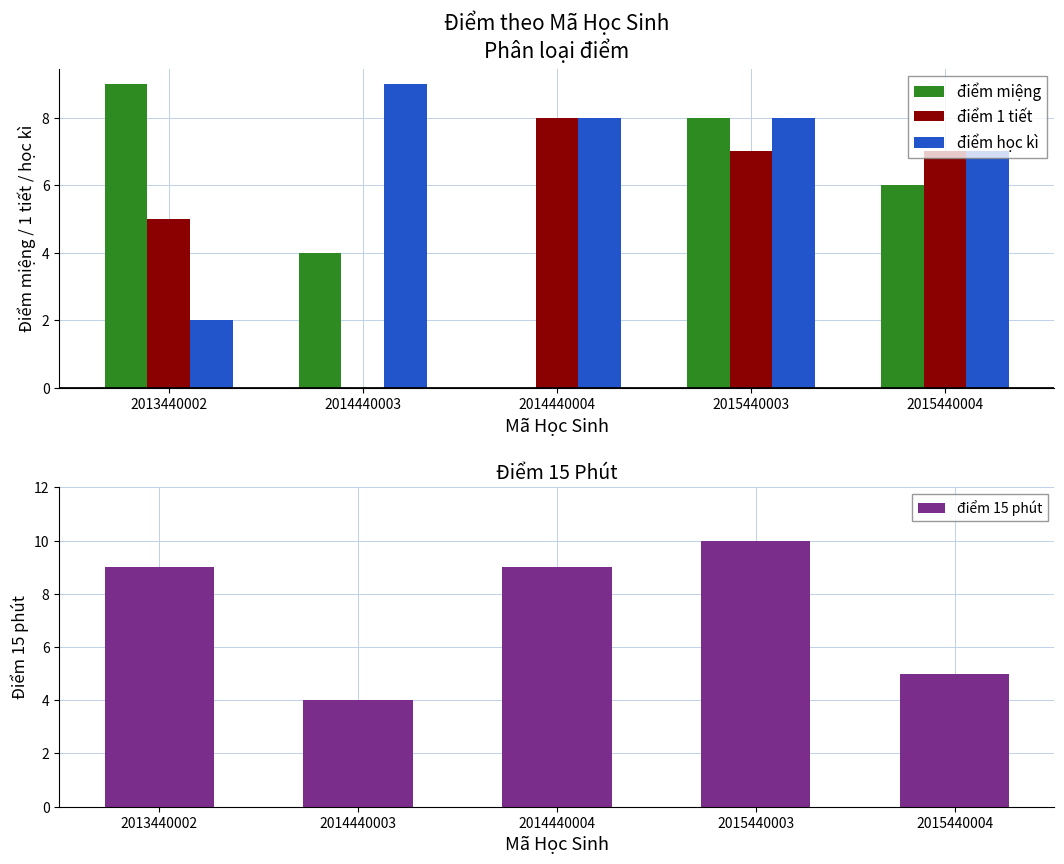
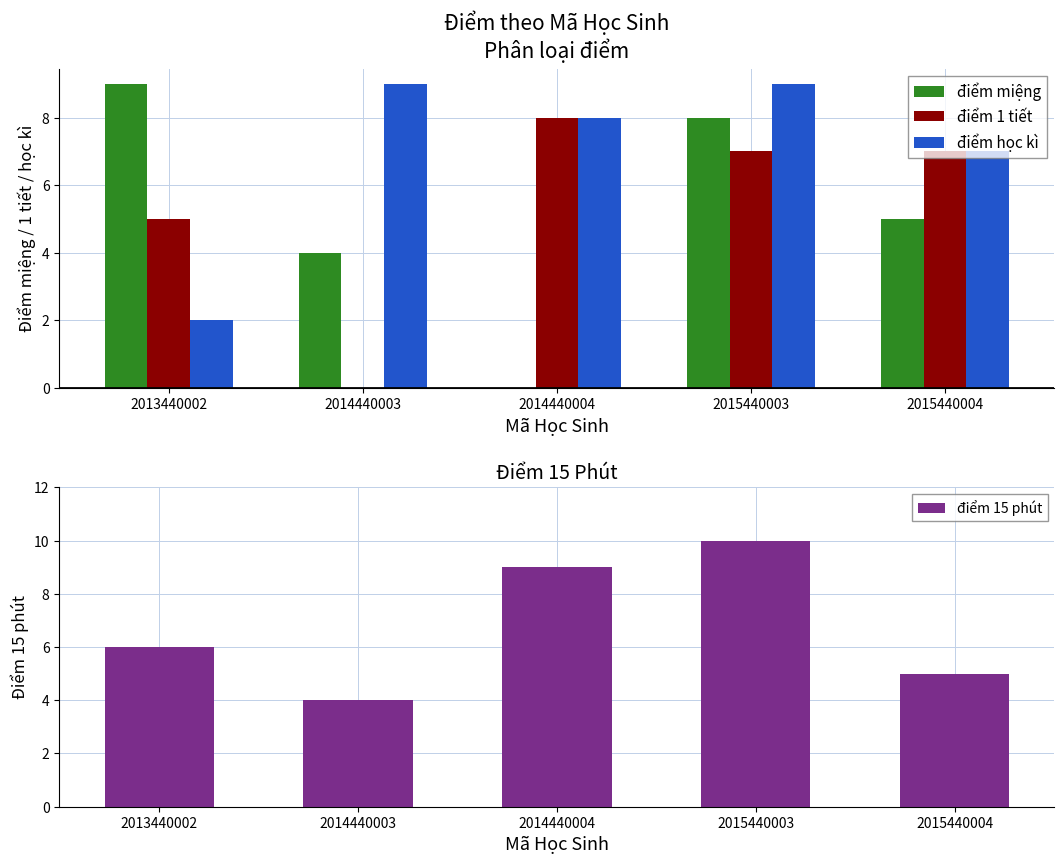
Điểm theo Mã Học Sinh Phân loại điểm, điểm học kì, 2015440003: 8 -> 9
Điểm theo Mã Học Sinh Phân loại điểm, điểm miệng, 2015440004: 6 -> 5
Điểm 15 Phút, 2013440002: 9 -> 6
